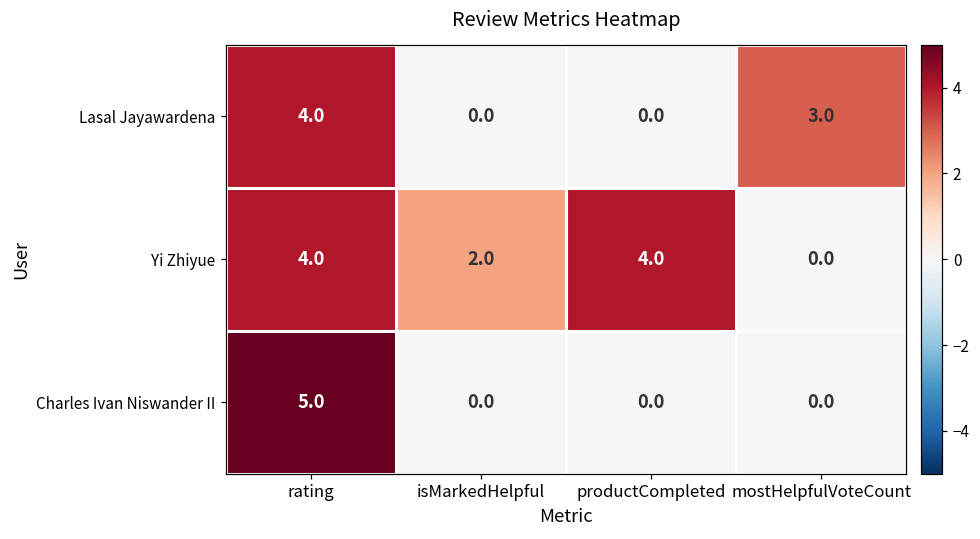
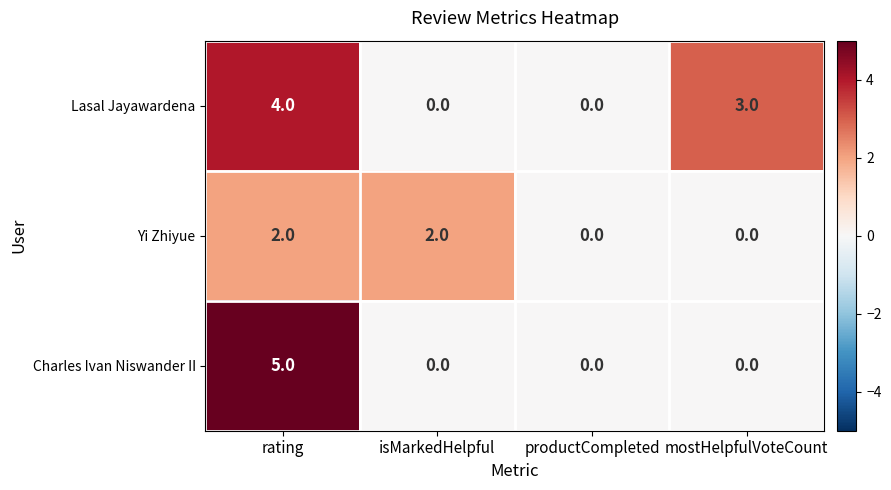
Yi Zhiyue, rating: 4.0 -> 2.0
Yi Zhiyue, productCompleted: 4.0 -> 0.0
